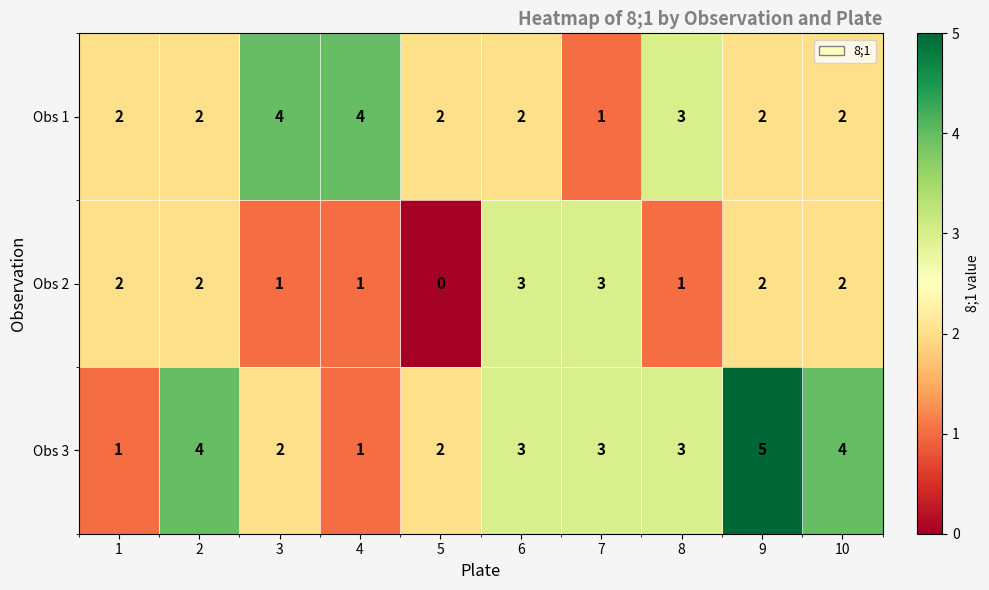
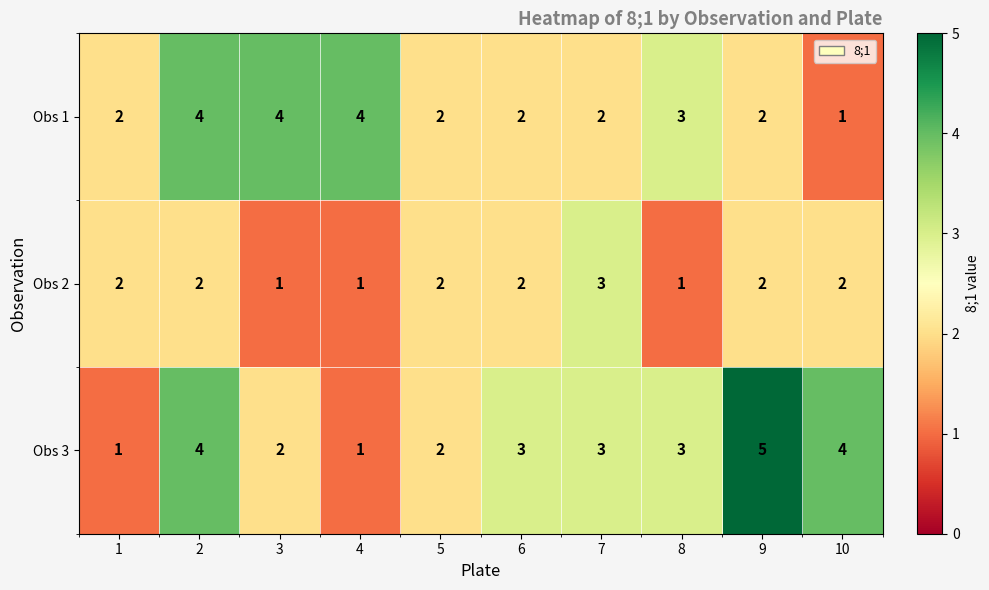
Obs 1, 2: 2 -> 4
Obs 1, 7: 1 -> 2
Obs 1, 10: 2 -> 1
Obs 2, 5: 0 -> 2
Obs 2, 6: 3 -> 2
